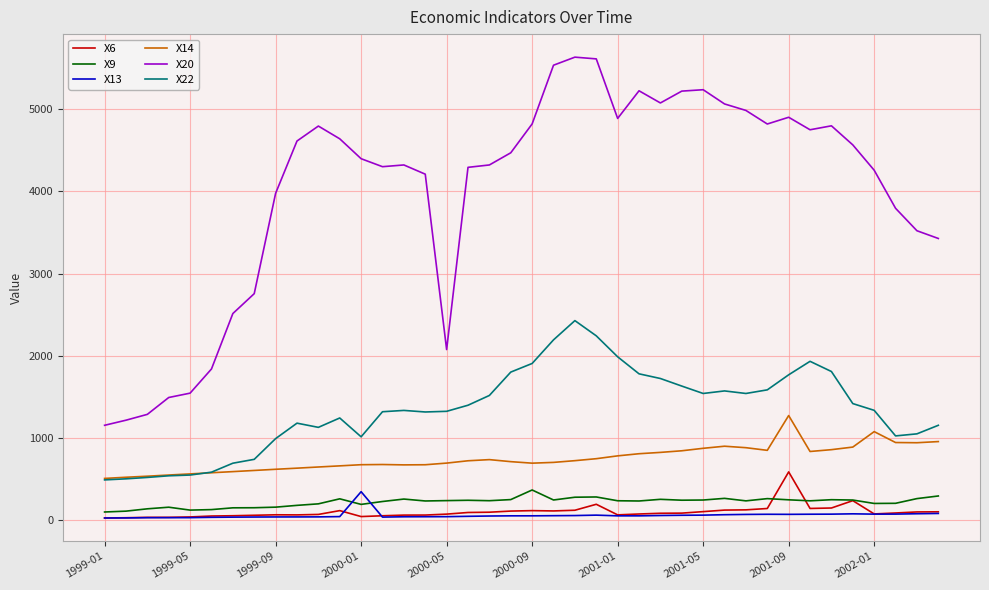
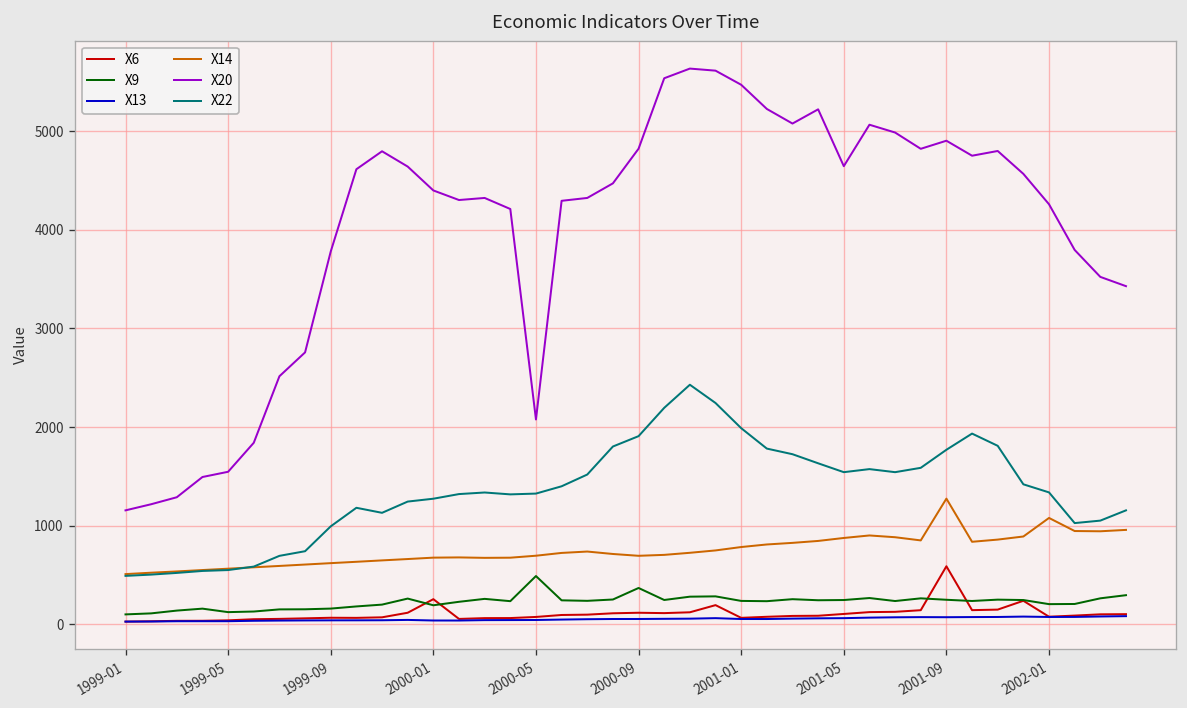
X20, 1999-09: 4000 -> 3800
X6, 2000-01: 0 -> 300
X13, 2000-01: 300 -> 0
X22, 2000-01: 1000 -> 1300
X9, 2000-05: 200 -> 500
X20, 2001-01: 4900 -> 5500
X20, 2001-05: 5200 -> 4600
